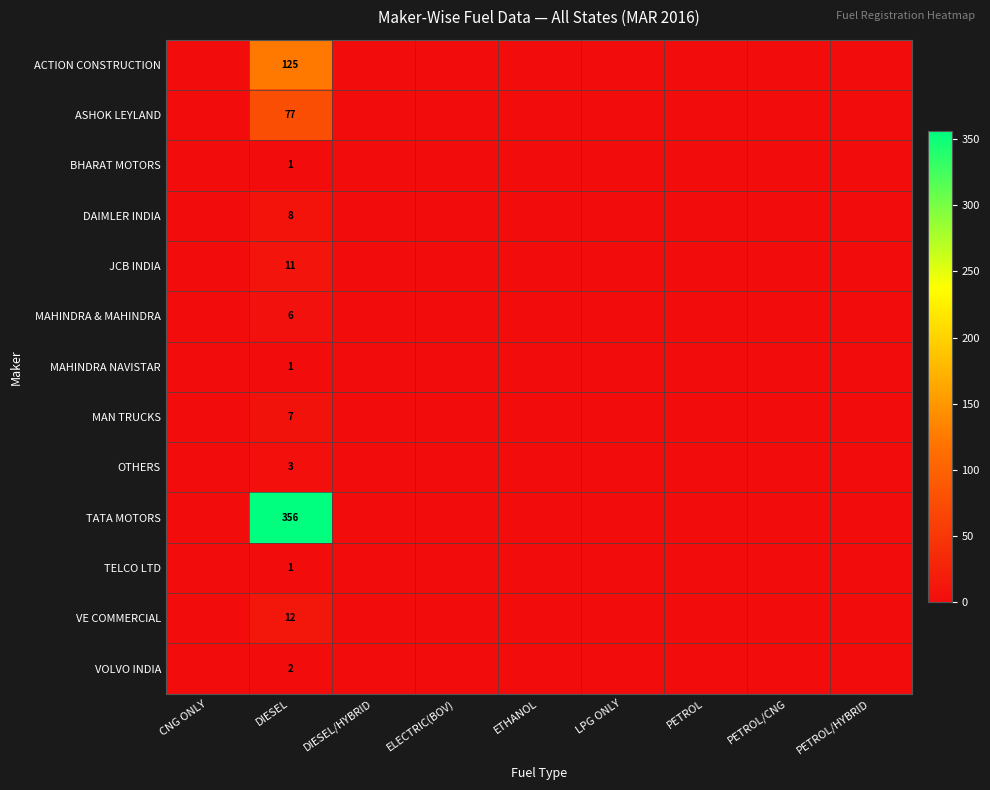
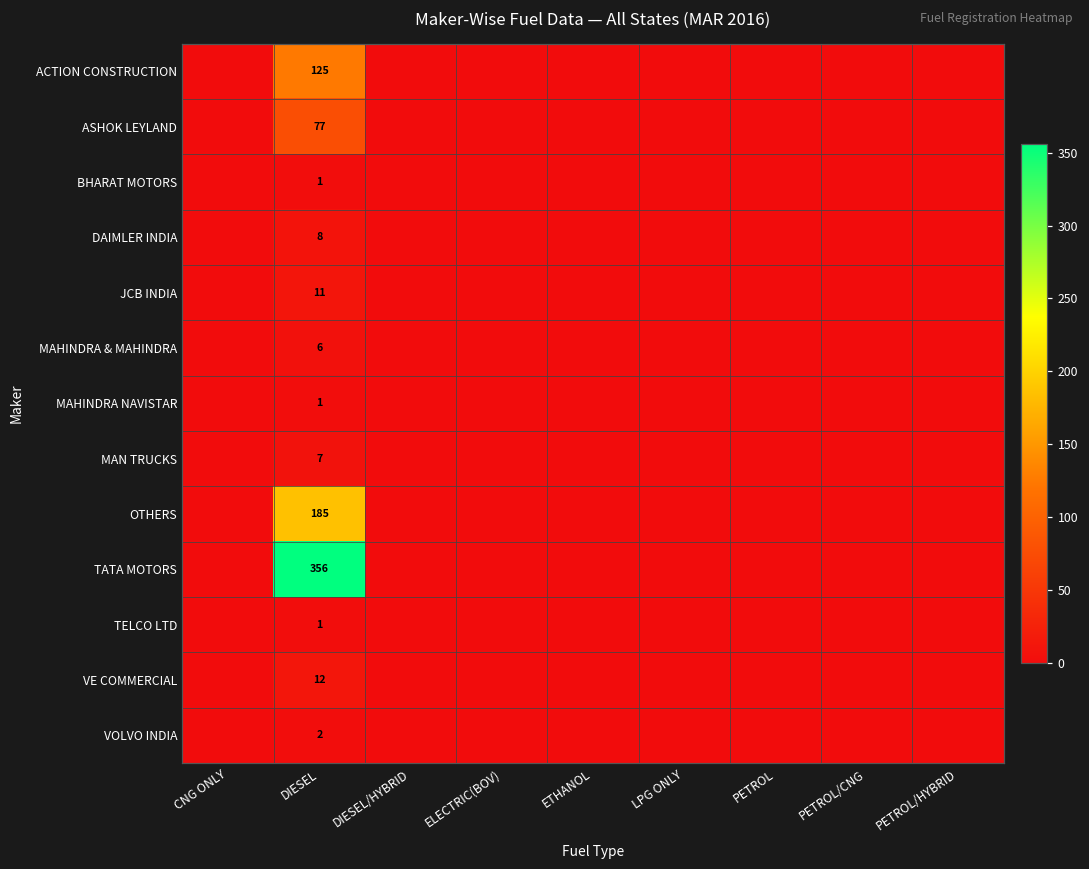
OTHERS, DIESEL: 3 -> 185
